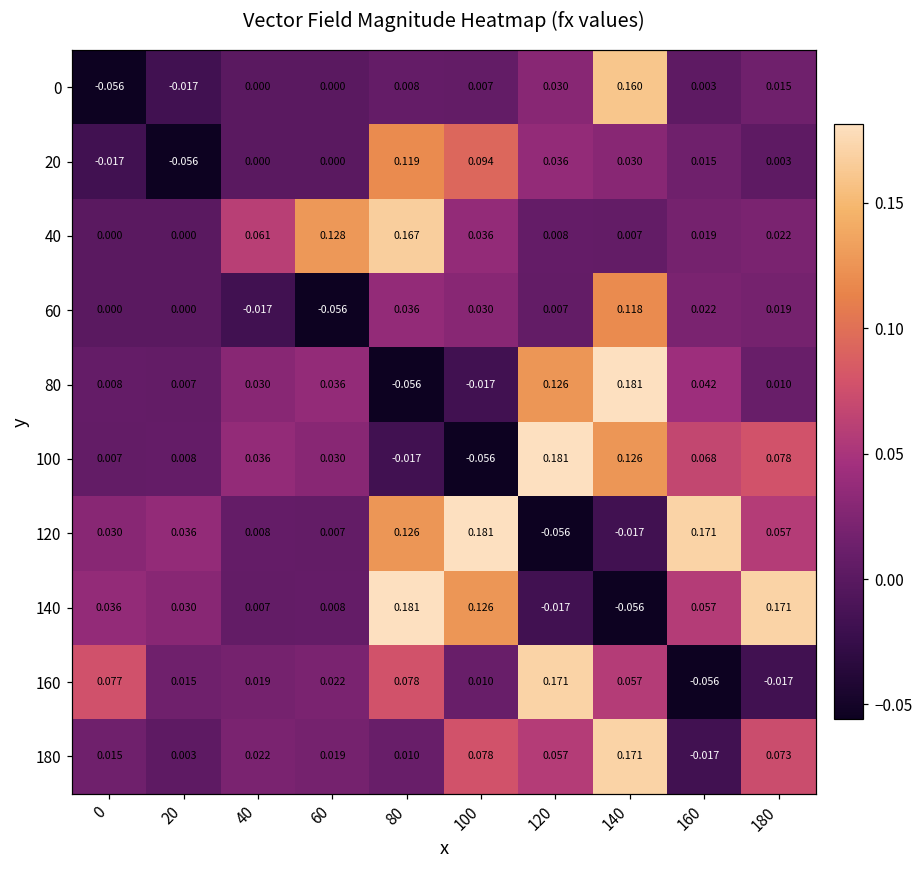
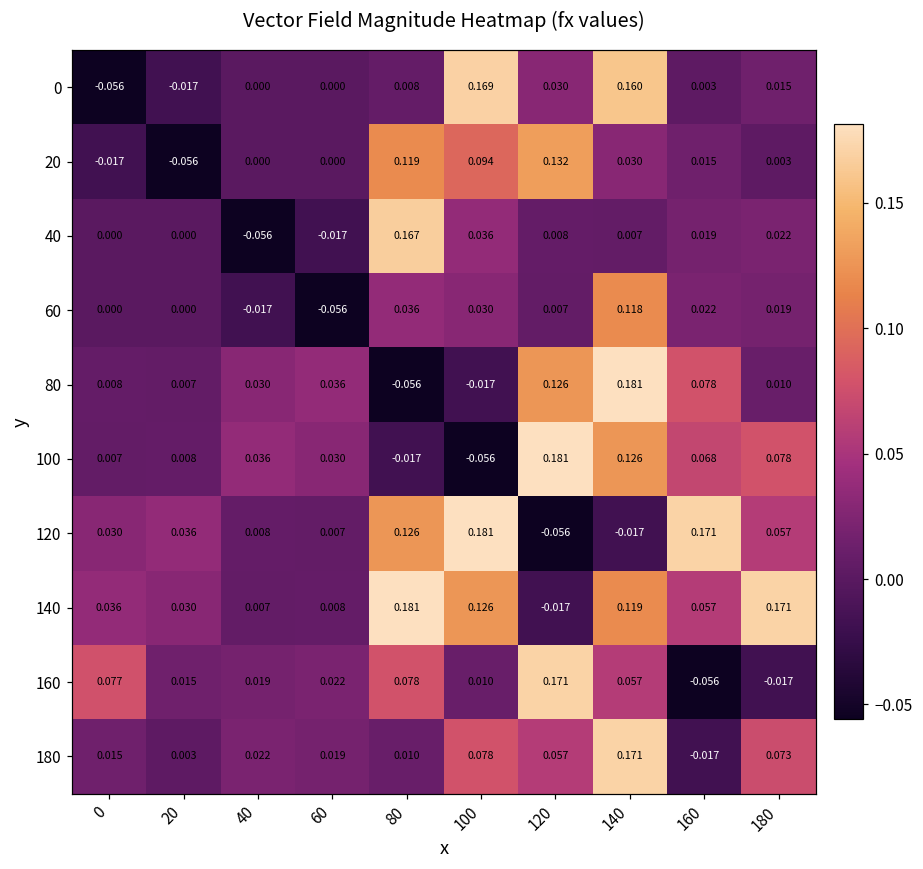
0, 100: 0.007 -> 0.169
20, 120: 0.036 -> 0.132
40, 40: 0.061 -> -0.056
40, 60: 0.128 -> -0.017
80, 160: 0.042 -> 0.078
140, 140: -0.056 -> 0.119
